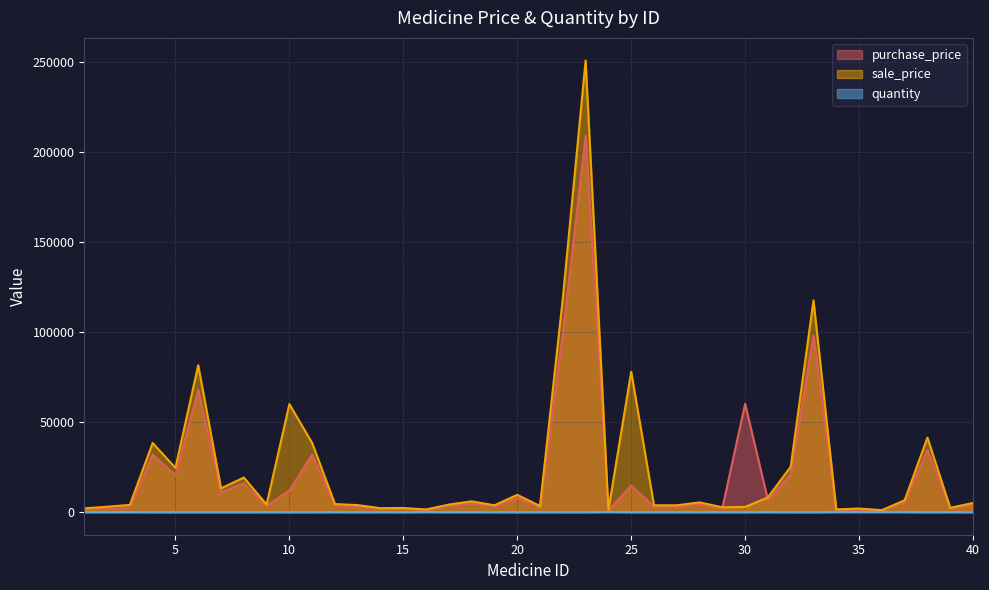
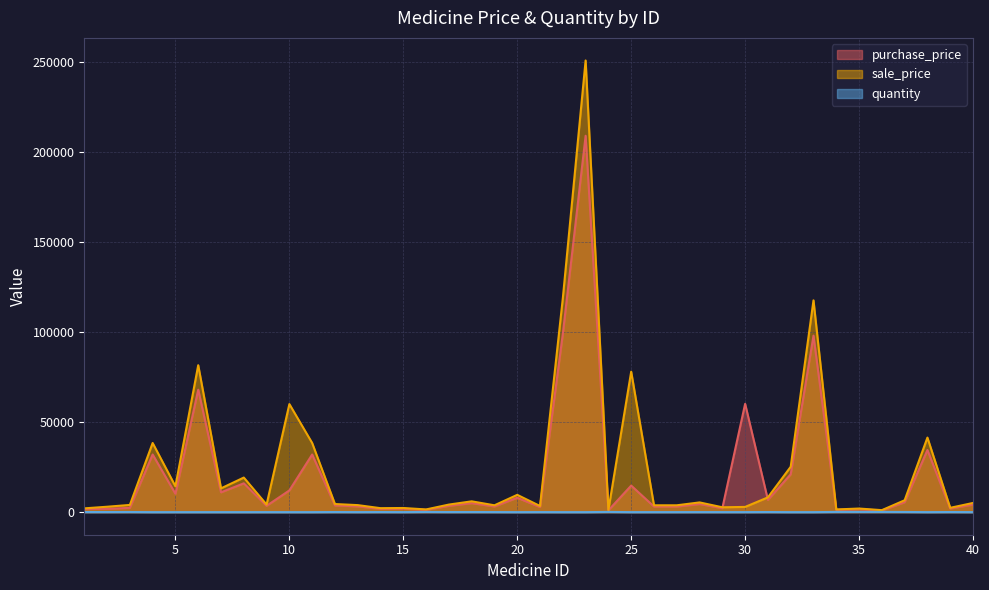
purchase_price, 5: 21000 -> 10000
sale_price, 5: 25000 -> 14000
